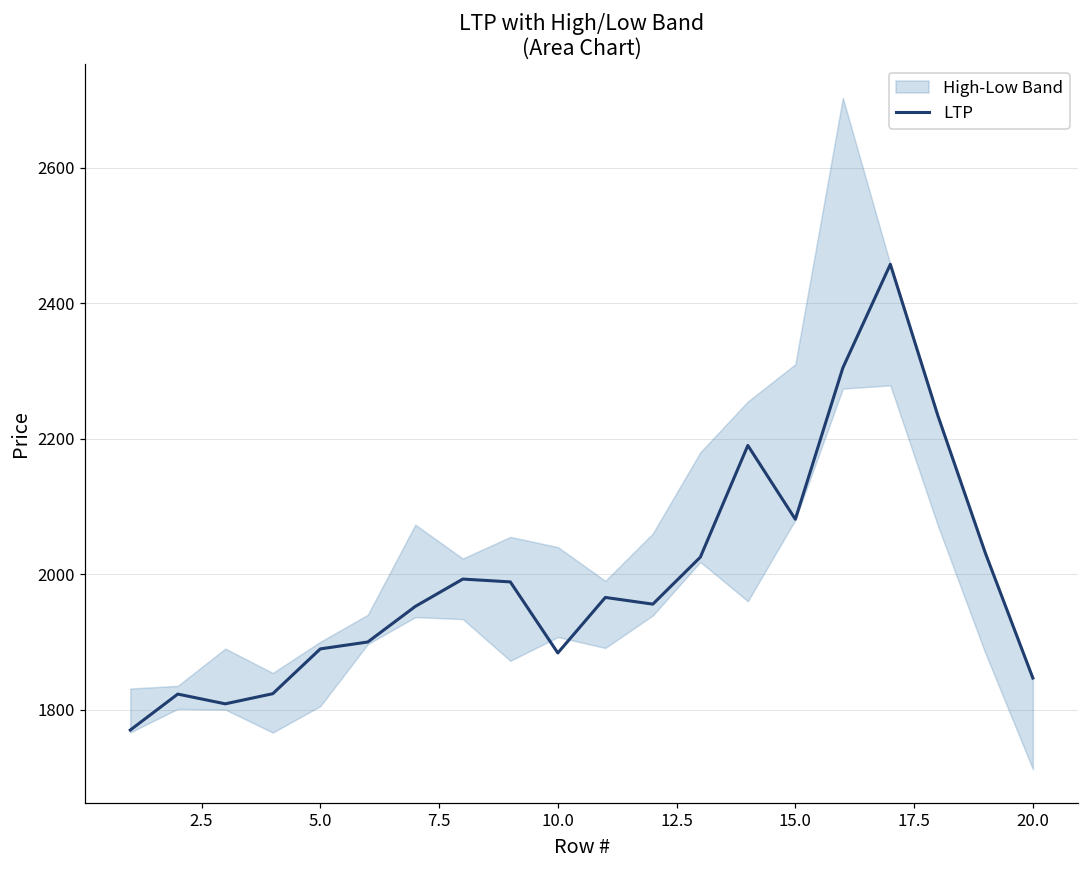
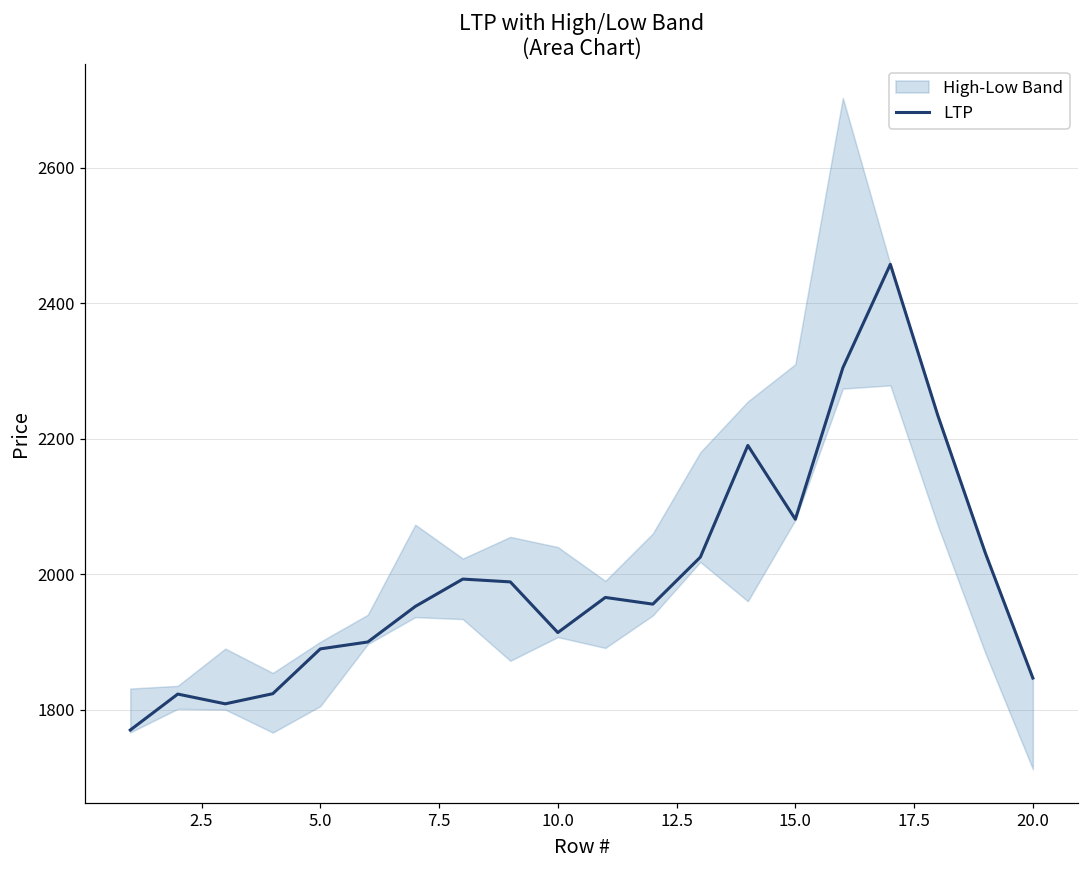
LTP, 10.0: 1880 -> 1910
